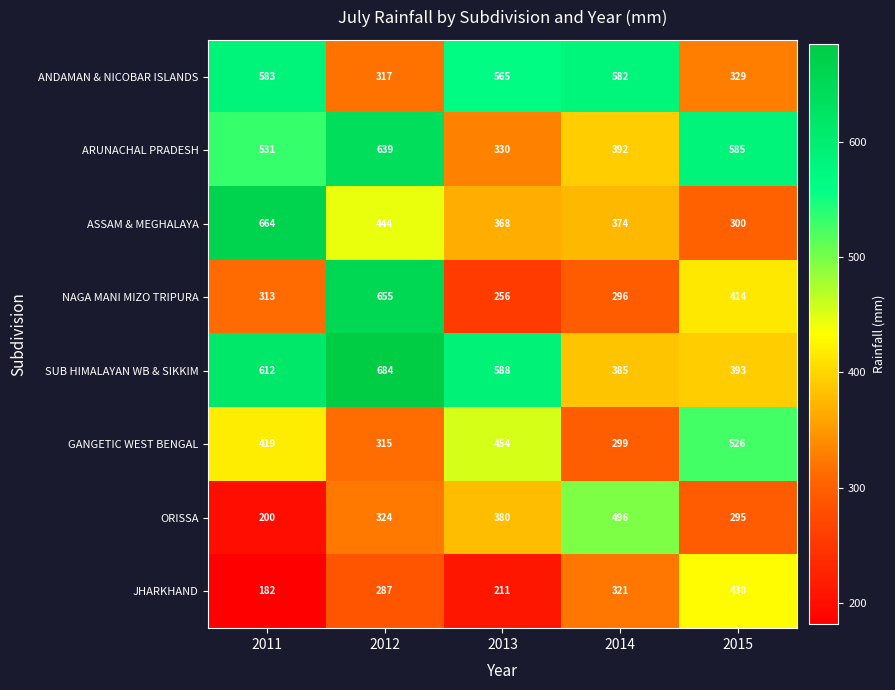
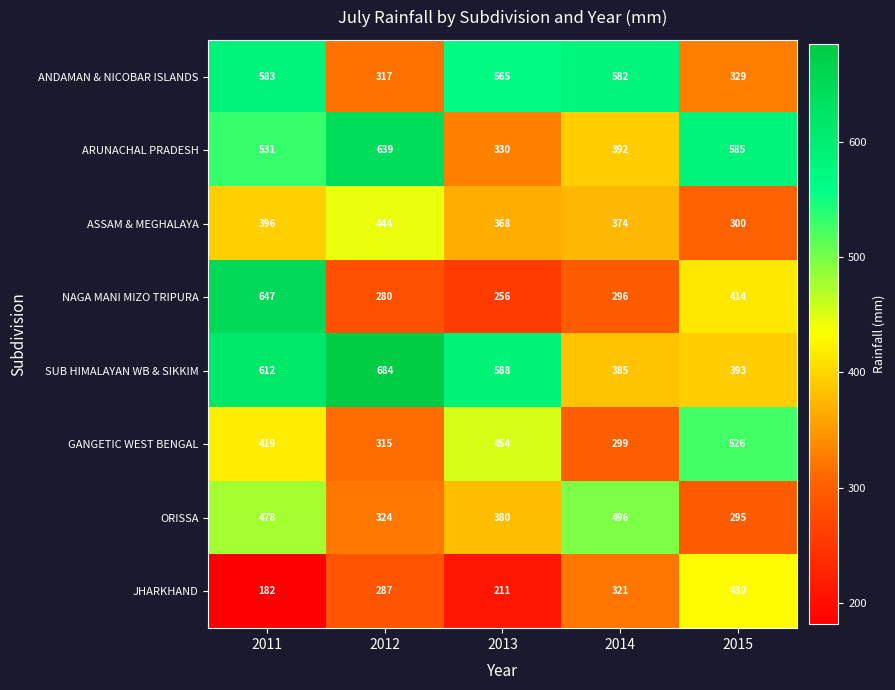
ASSAM & MEGHALAYA, 2011: 664 -> 396
NAGA MANI MIZO TRIPURA, 2011: 313 -> 647
NAGA MANI MIZO TRIPURA, 2012: 655 -> 280
ORISSA, 2011: 200 -> 478
